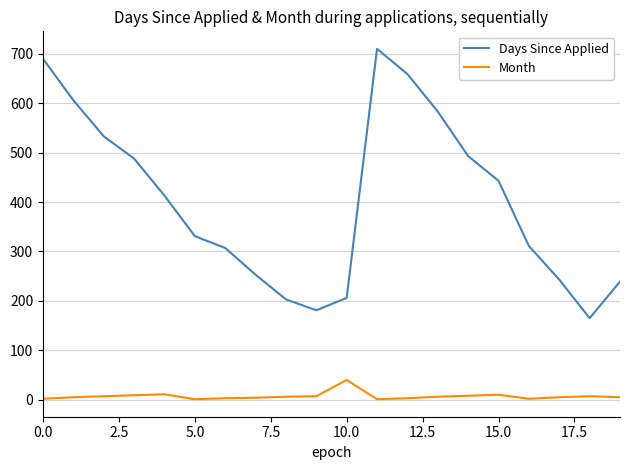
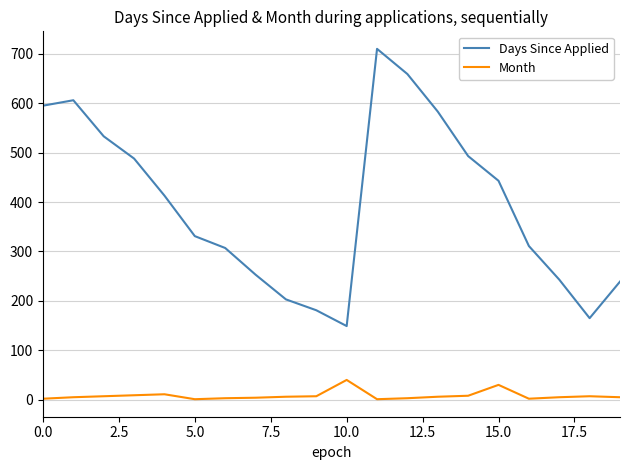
Days Since Applied, 0.0: 690 -> 600
Days Since Applied, 10.0: 210 -> 150
Month, 15.0: 10 -> 30
